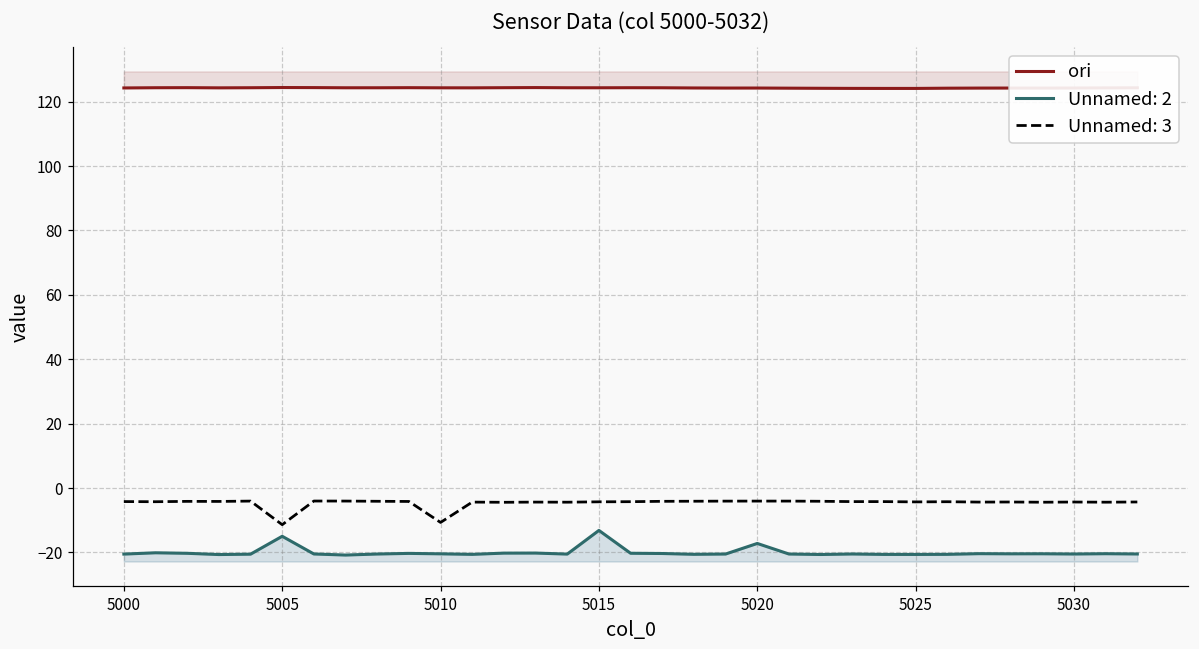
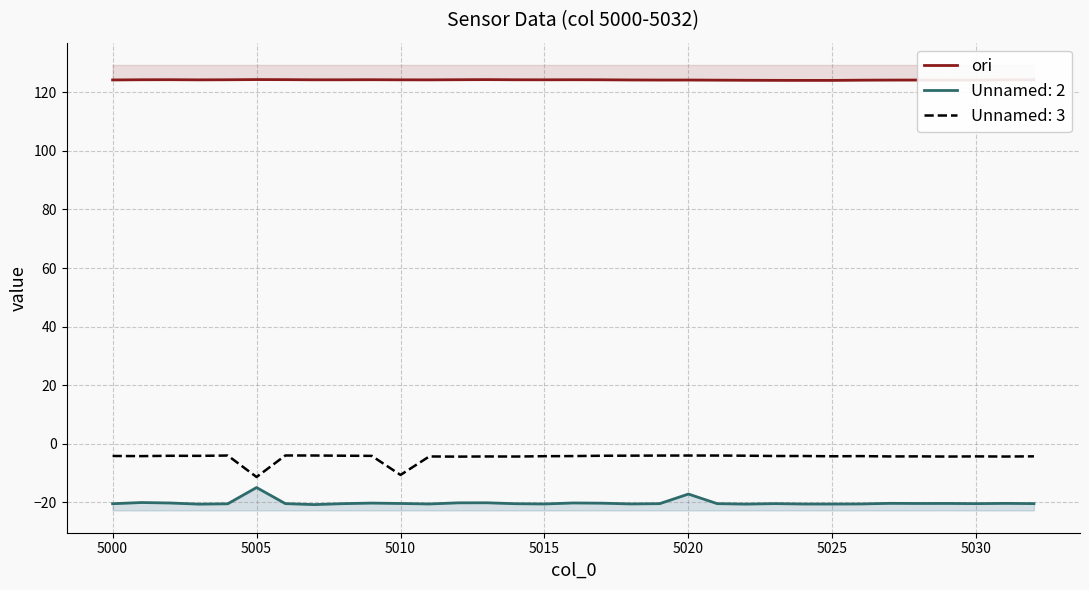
Unnamed: 2, 5015: -13 -> -21
